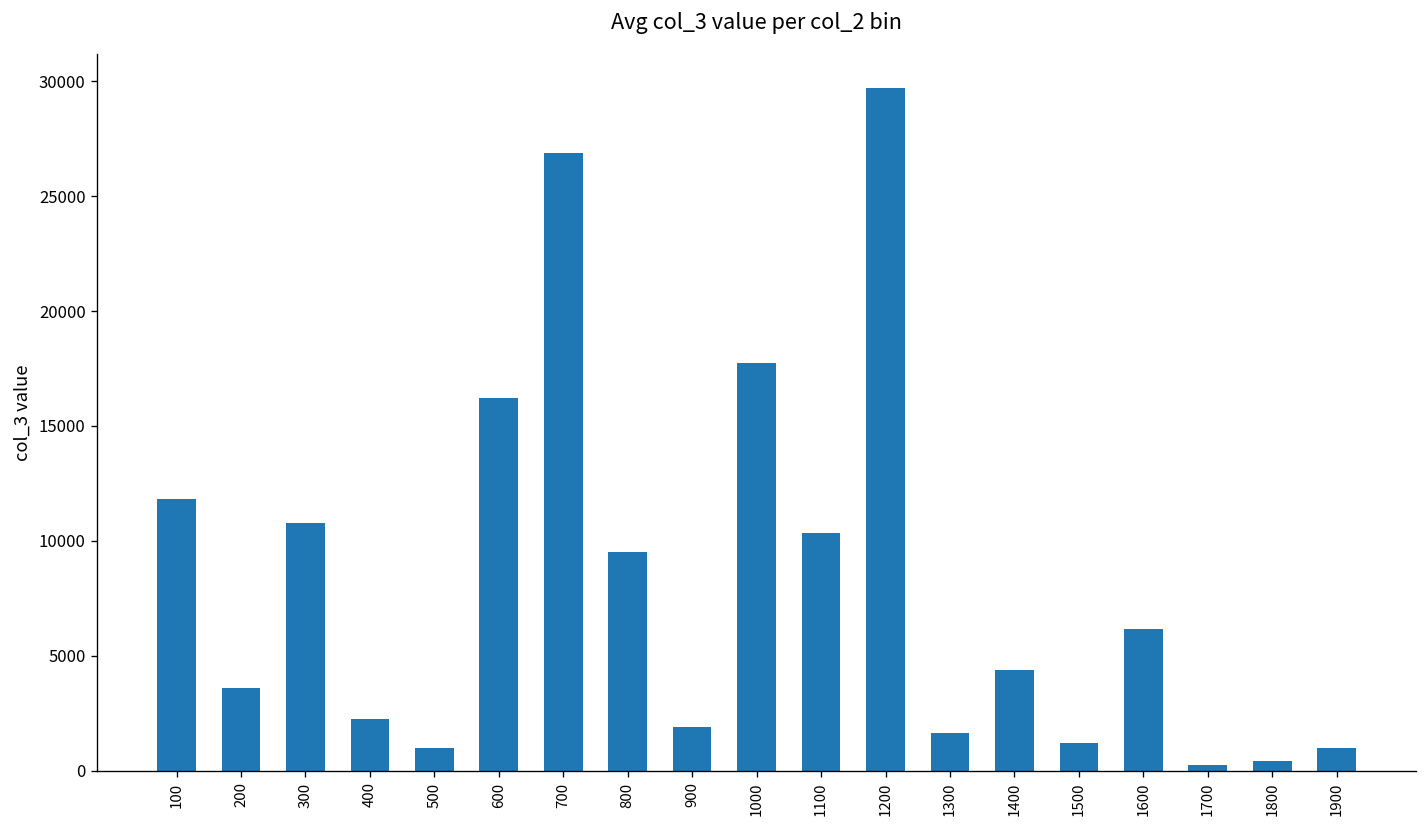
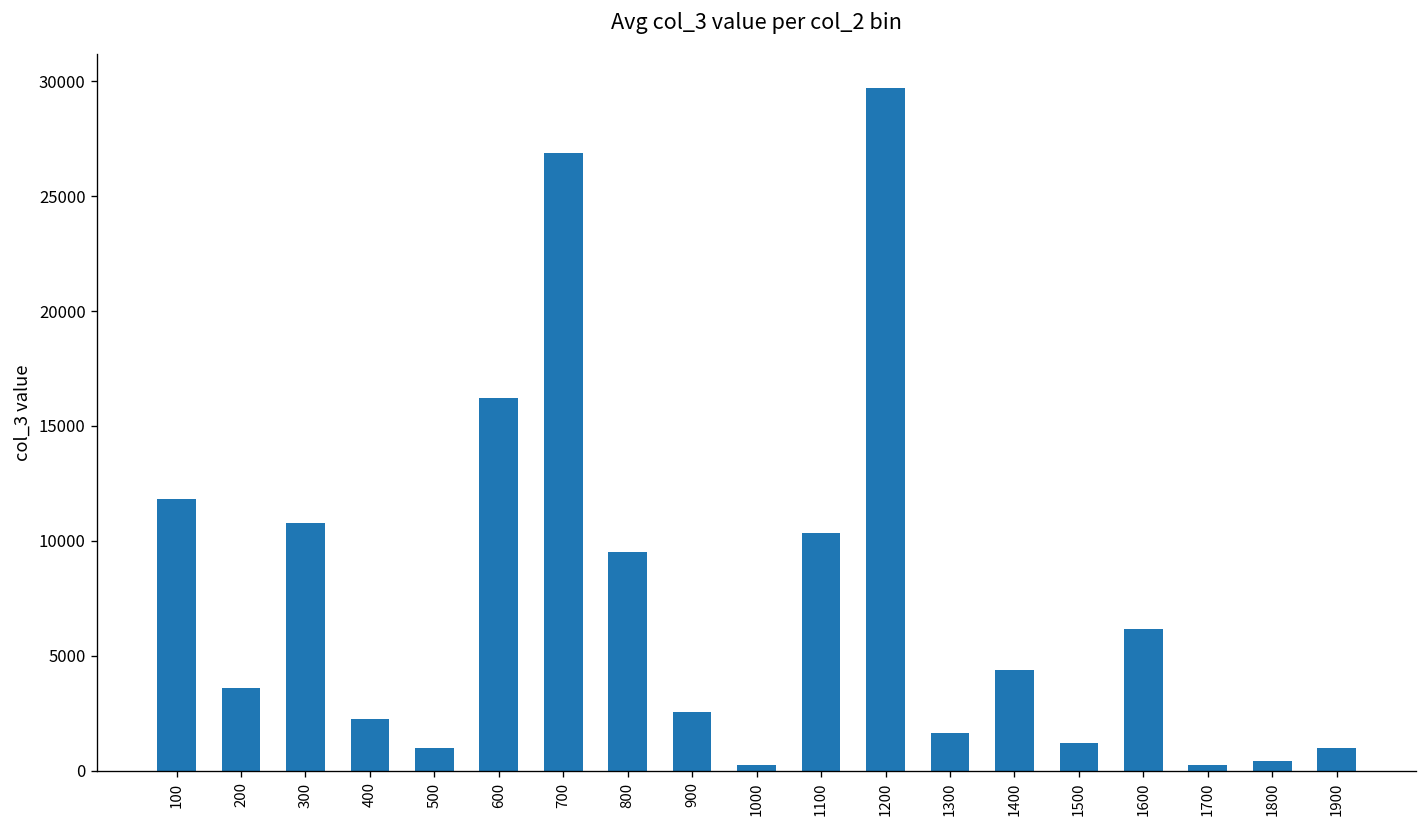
900: 1900 -> 2500
1000: 17700 -> 300
